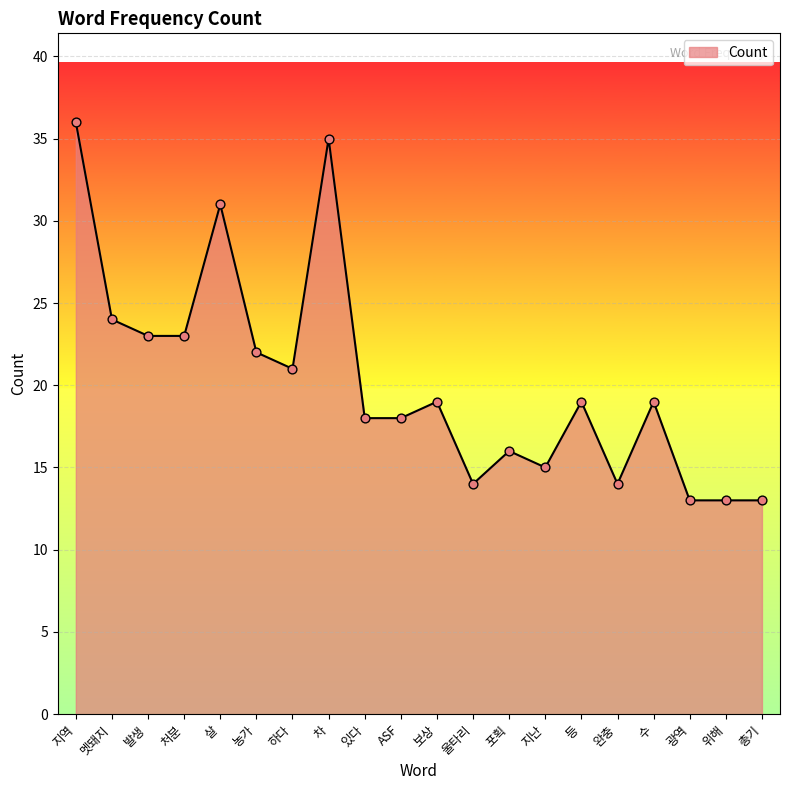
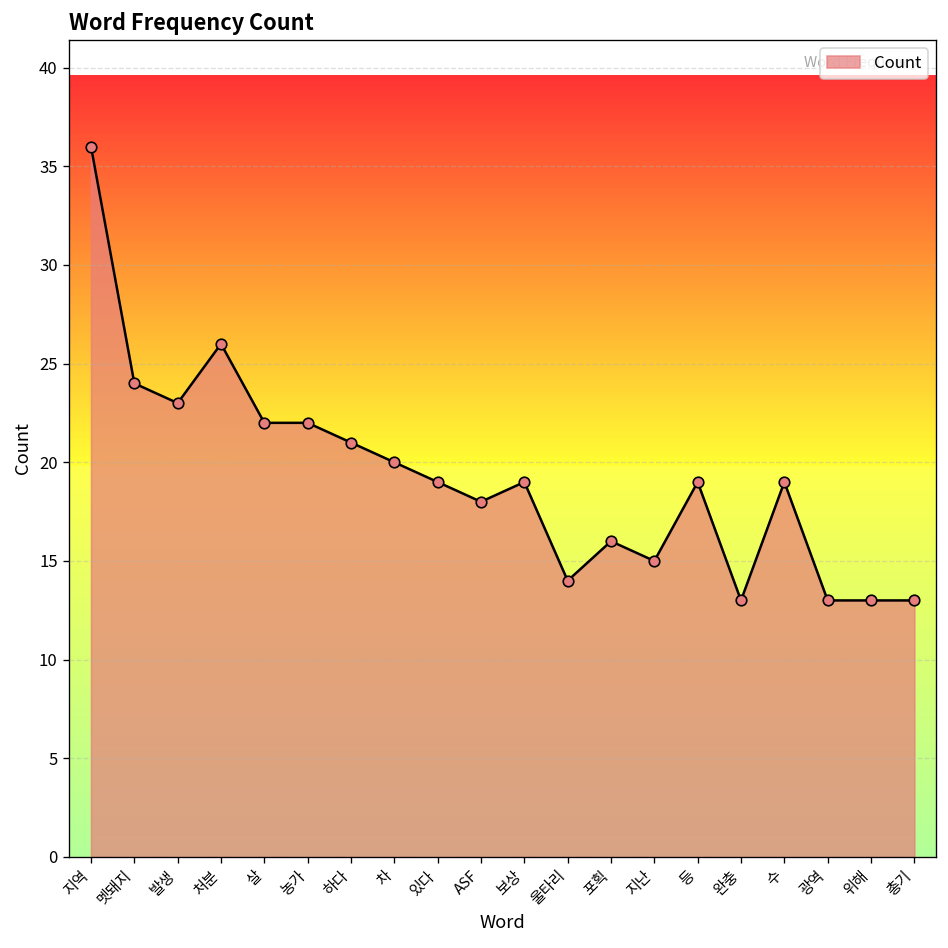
처분: 23 -> 26
살: 31 -> 22
차: 35 -> 20
있다: 18 -> 19
완충: 14 -> 13
